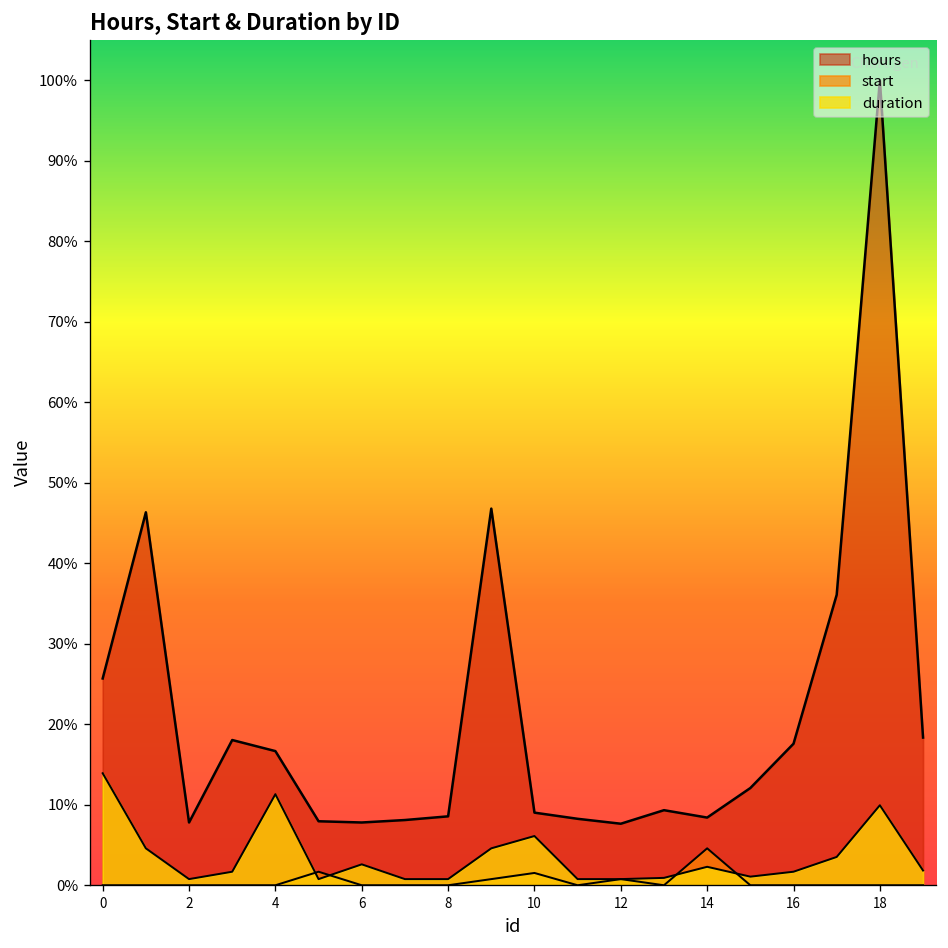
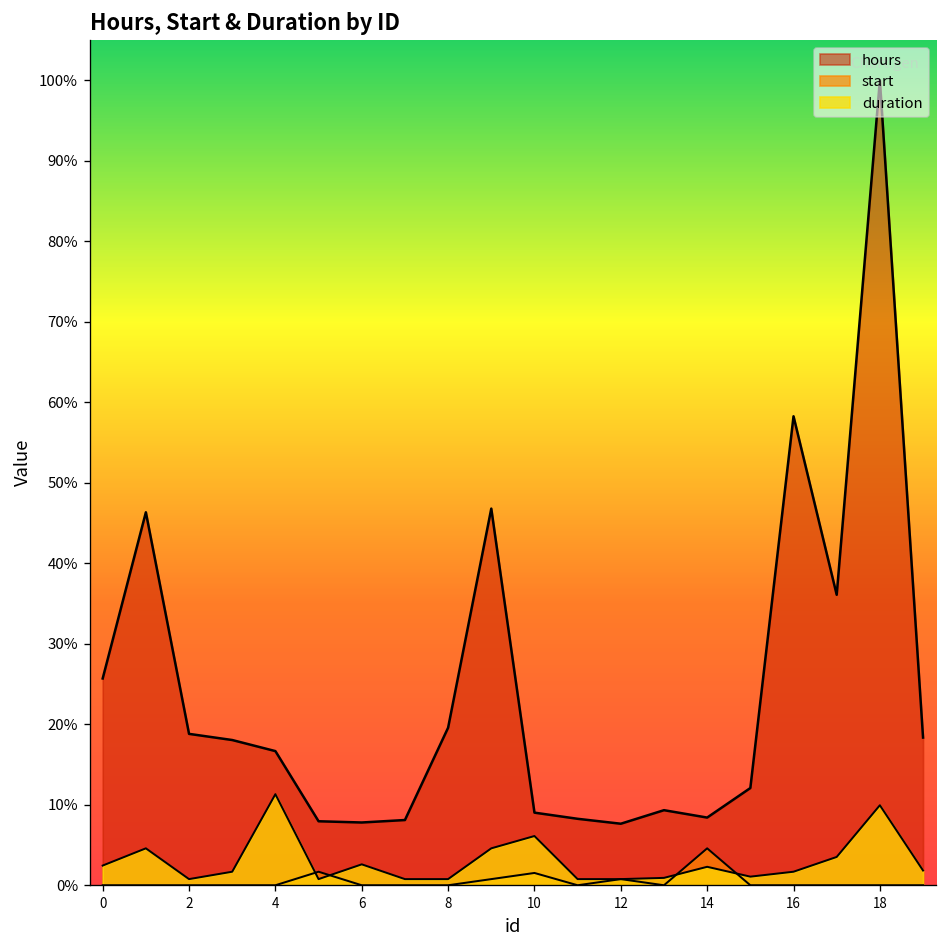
duration, 0: 14% -> 2%
hours, 2: 8% -> 19%
hours, 8: 9% -> 20%
hours, 16: 18% -> 58%
